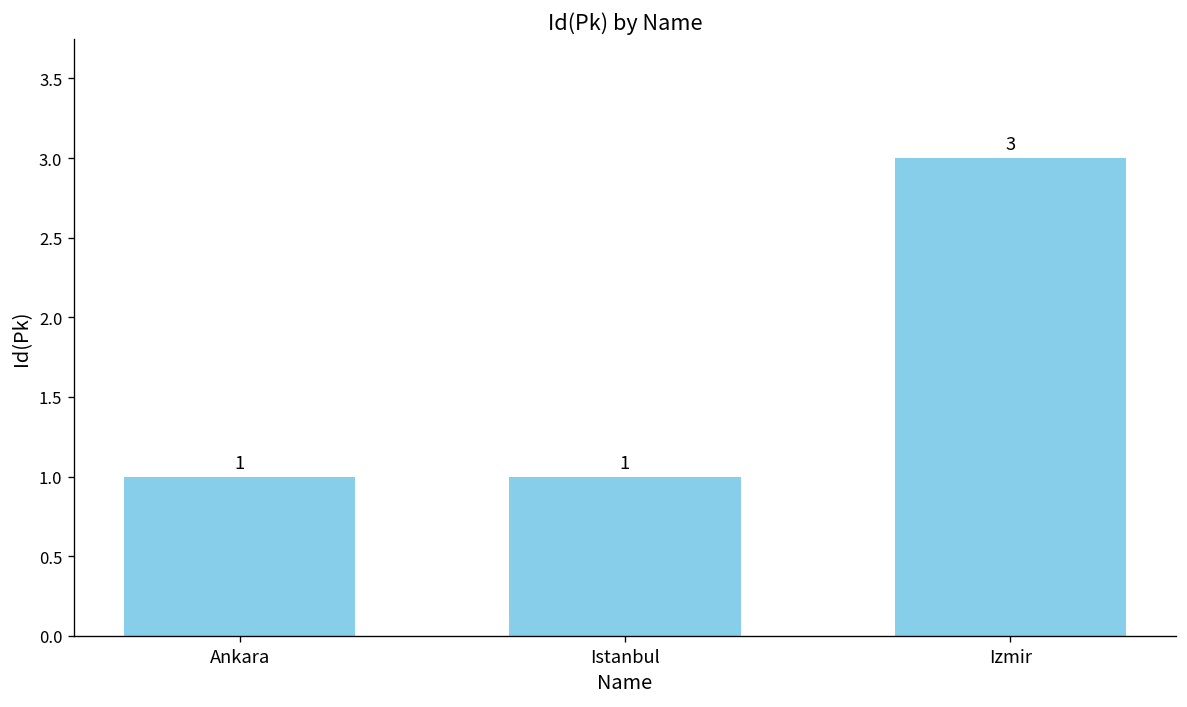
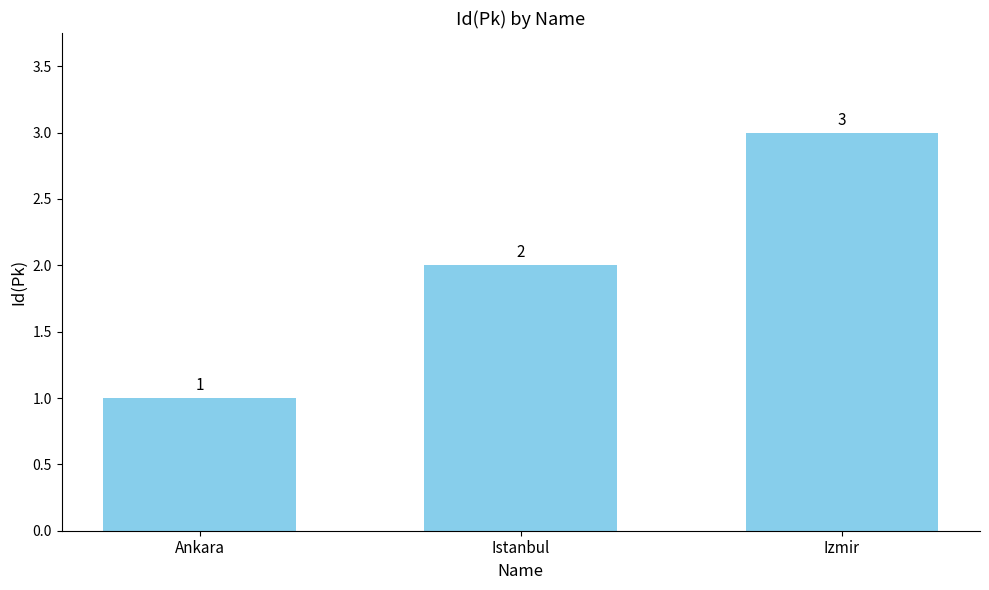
Istanbul: 1 -> 2
